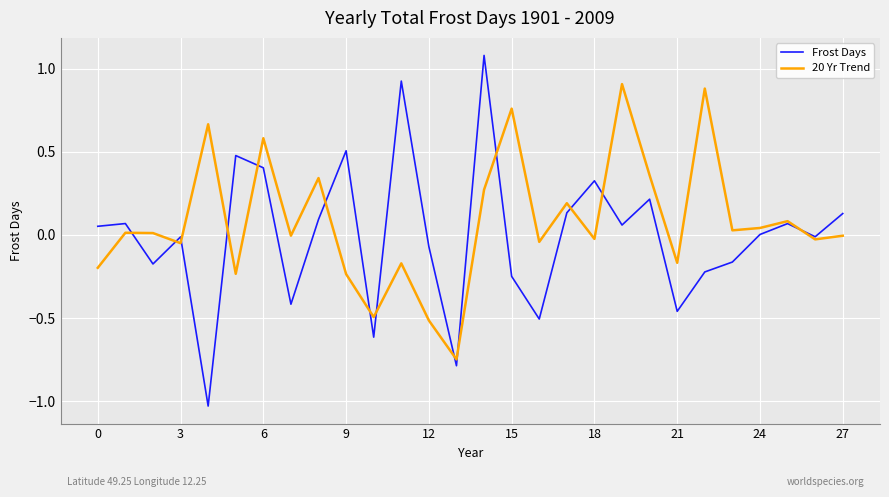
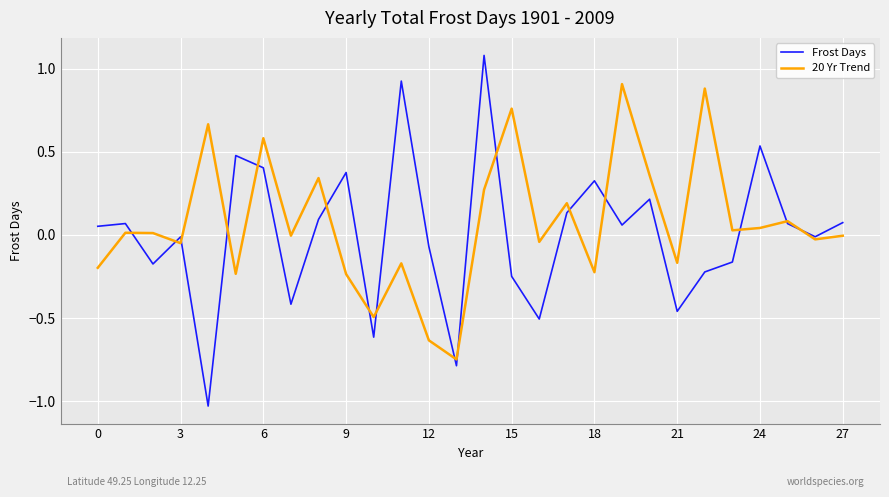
Frost Days, 9: 0.51 -> 0.38
20 Yr Trend, 12: -0.51 -> -0.63
20 Yr Trend, 18: -0.02 -> -0.22
Frost Days, 24: 0.00 -> 0.54
Frost Days, 27: 0.13 -> 0.07
